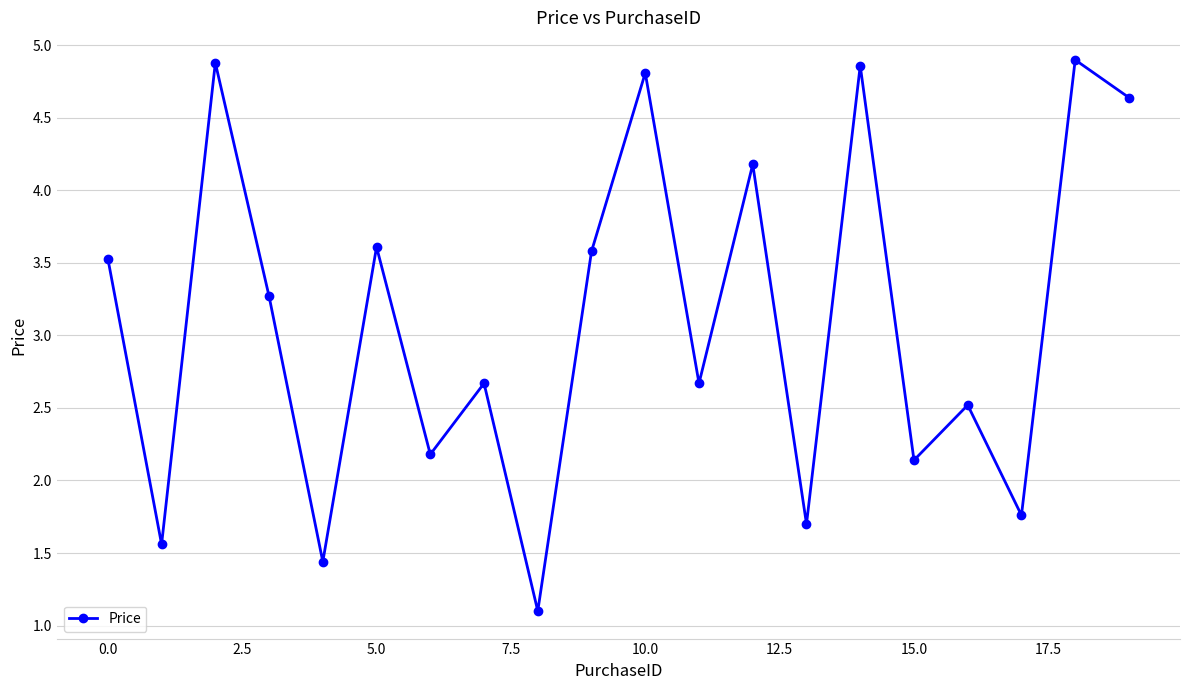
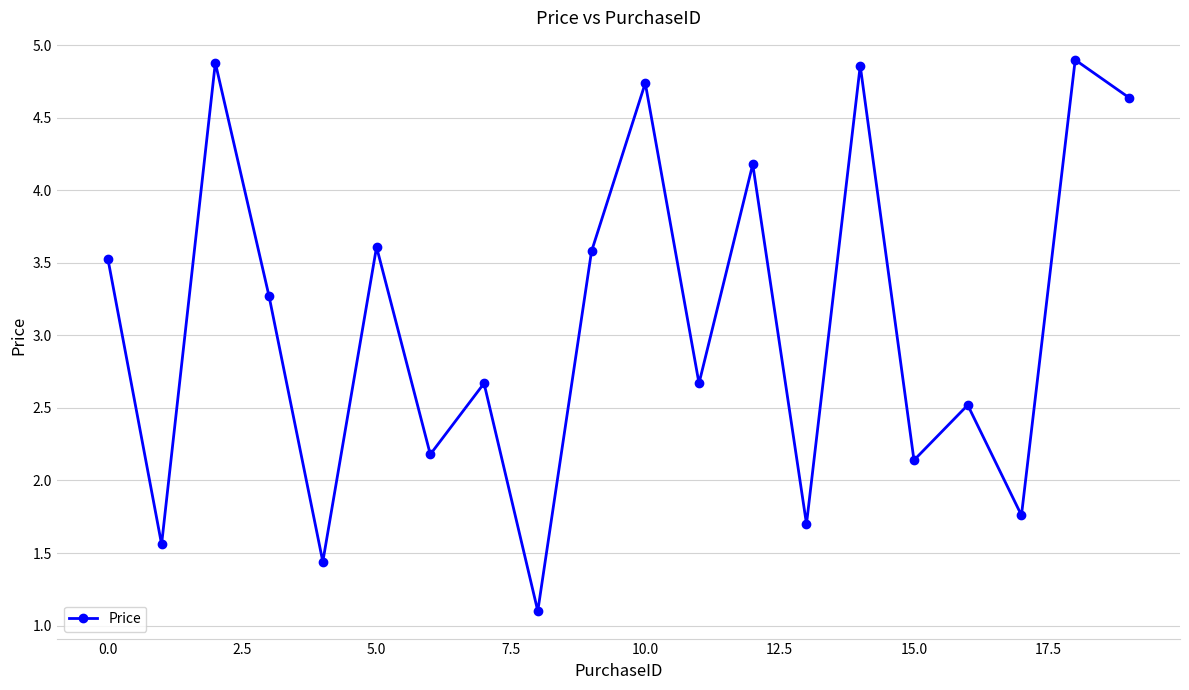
10.0: 4.81 -> 4.74
